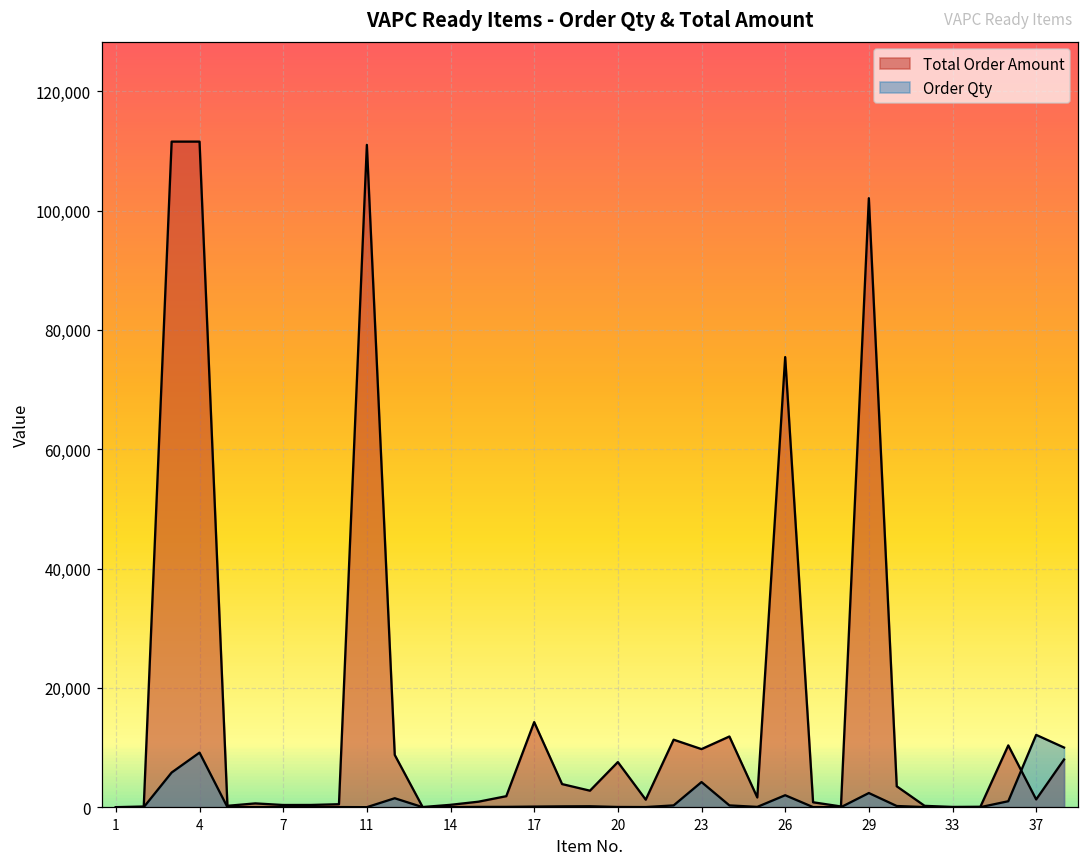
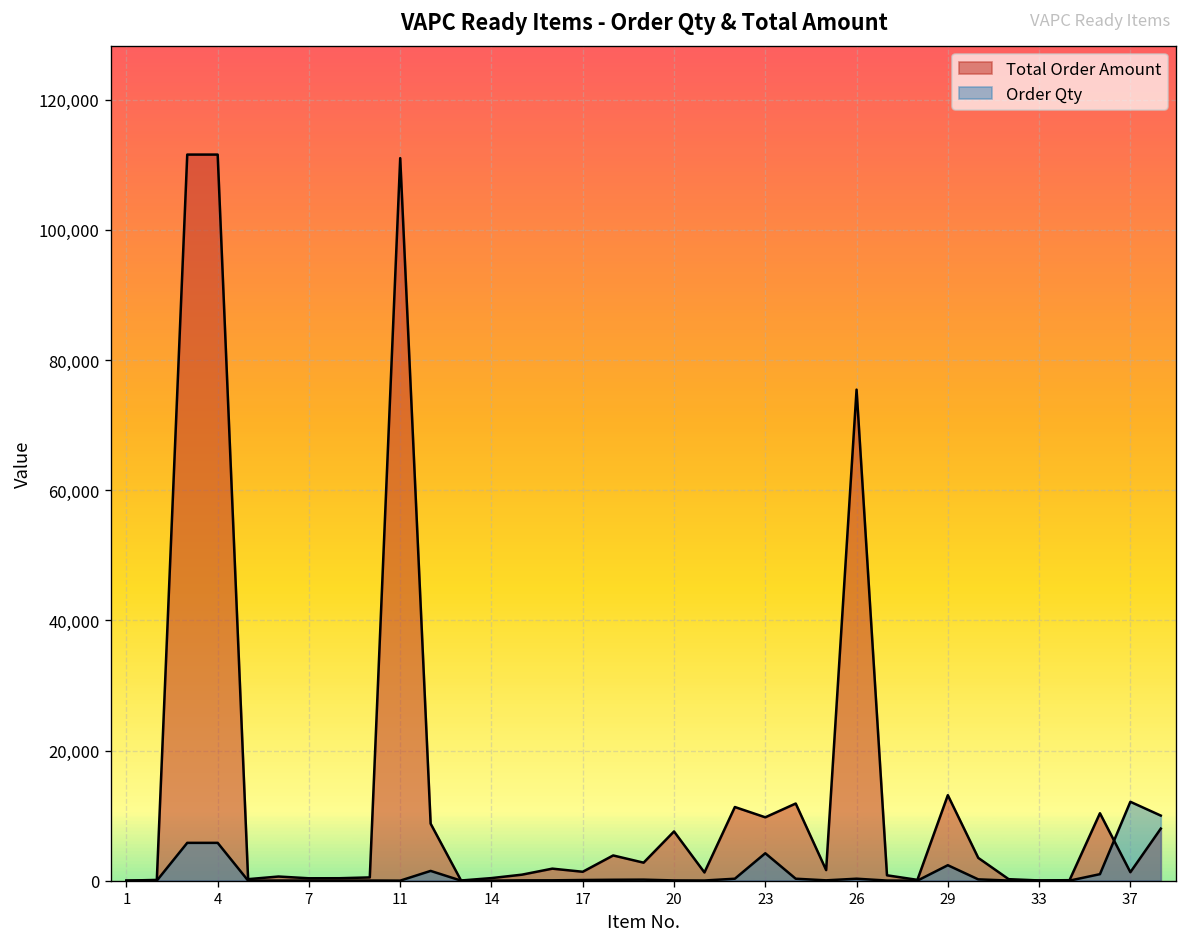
Order Qty, 4: 9,000 -> 6,000
Total Order Amount, 17: 14,000 -> 1,000
Order Qty, 26: 2,000 -> 0
Total Order Amount, 29: 102,000 -> 13,000
